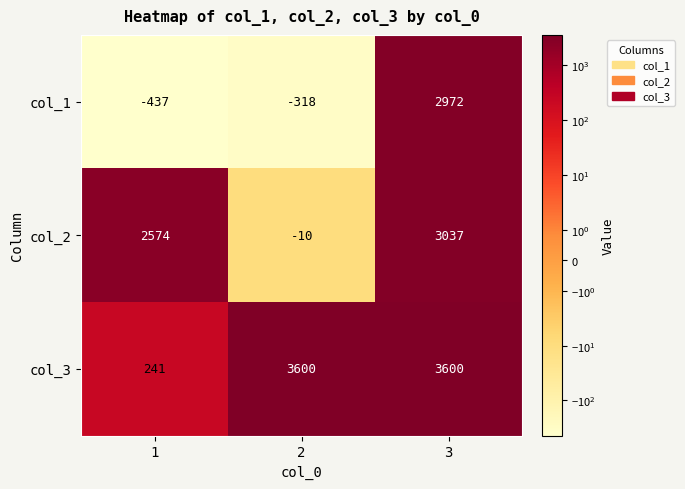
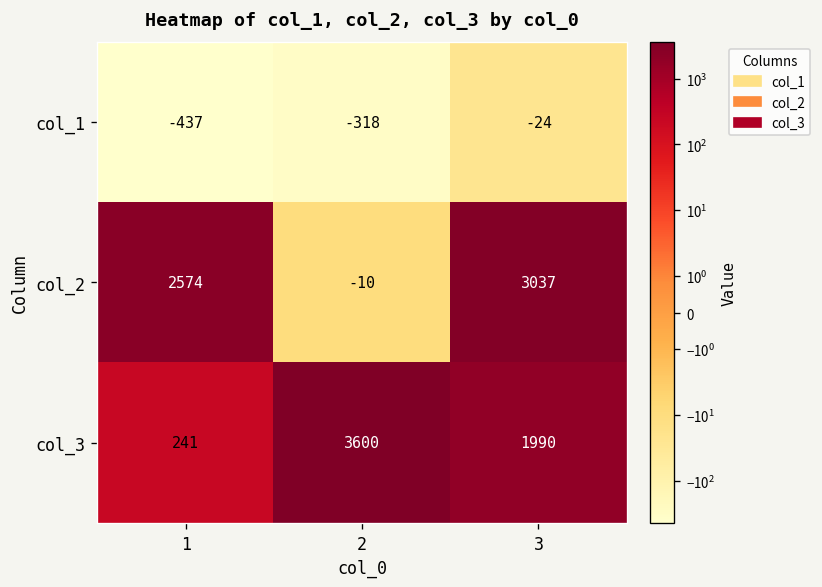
col_1, 3: 2972 -> -24
col_3, 3: 3600 -> 1990
